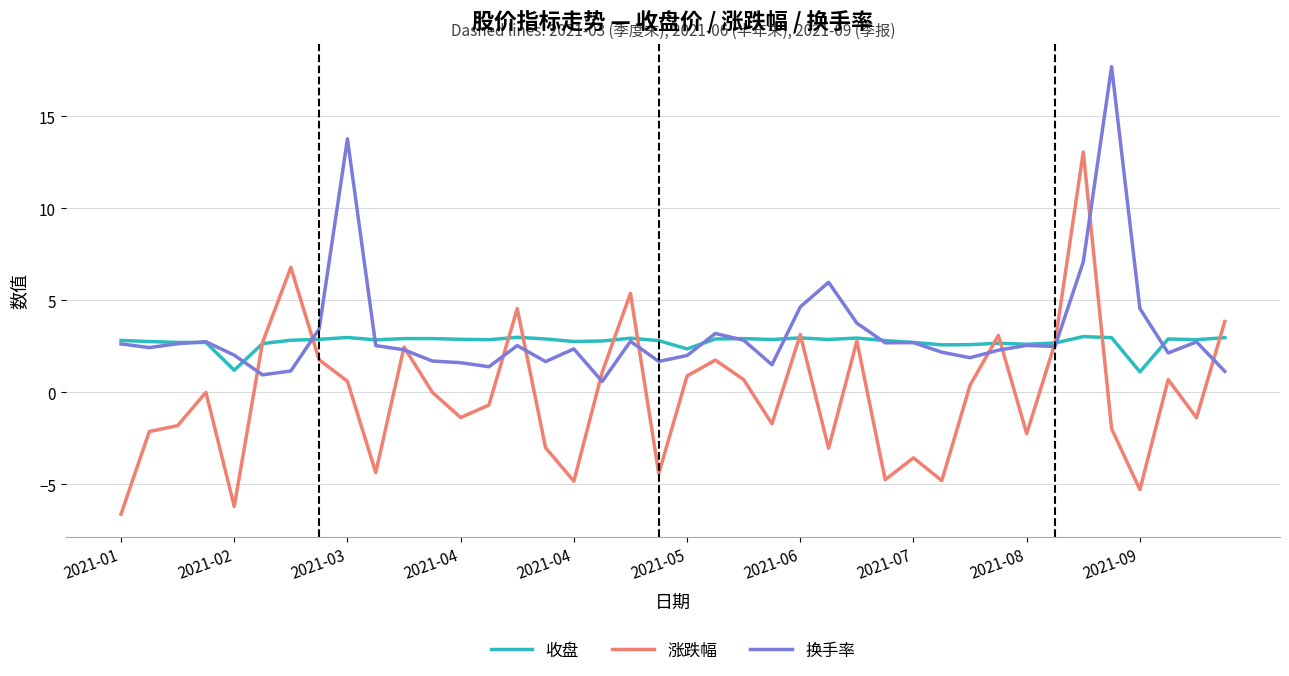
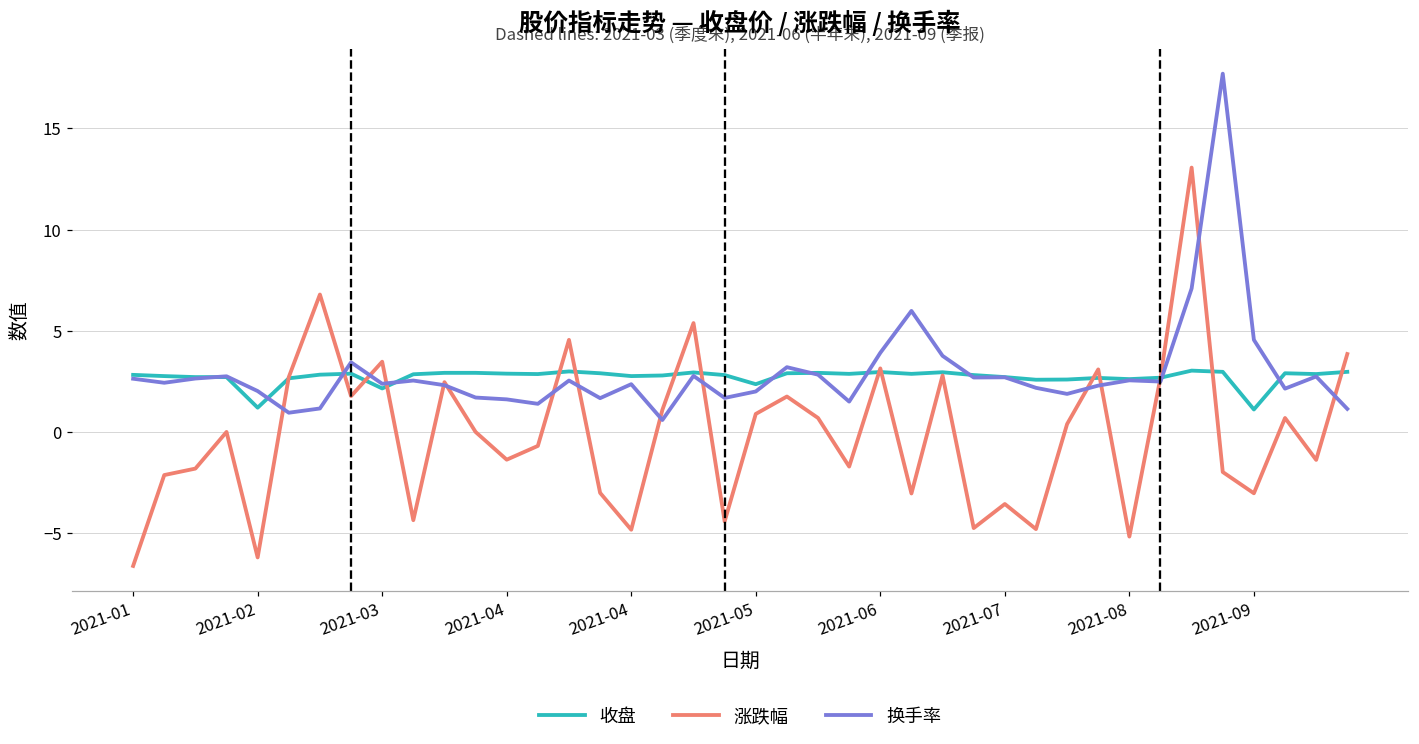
收盘, 2021-03: 3.0 -> 2.2
涨跌幅, 2021-03: 0.6 -> 3.5
换手率, 2021-03: 13.8 -> 2.4
换手率, 2021-06: 4.6 -> 3.9
涨跌幅, 2021-08: -2.3 -> -5.2
涨跌幅, 2021-09: -5.3 -> -3.0
